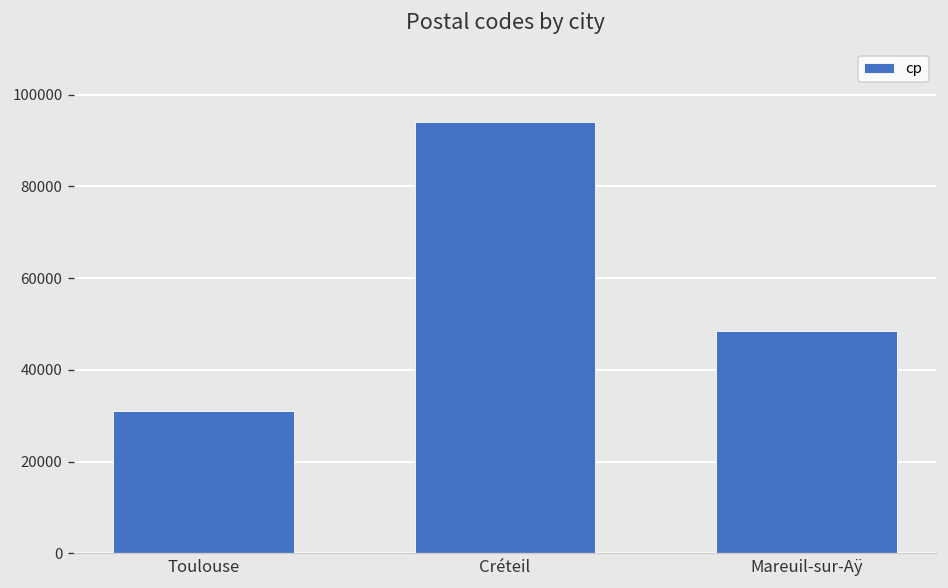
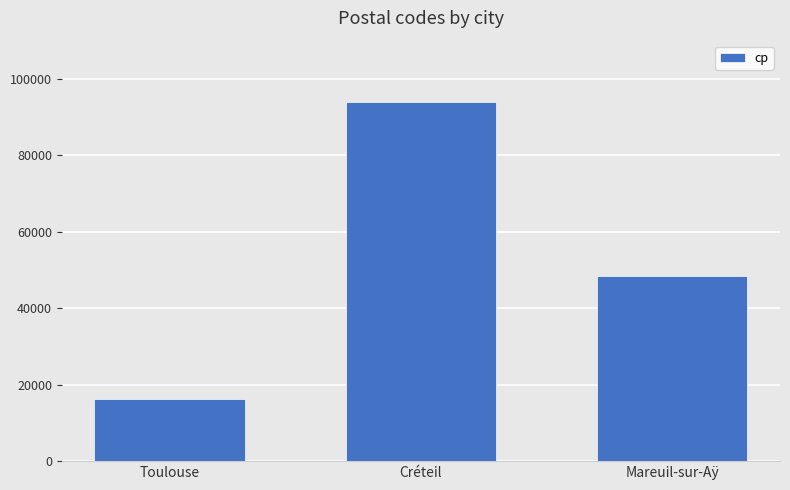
Toulouse: 31000 -> 16000
